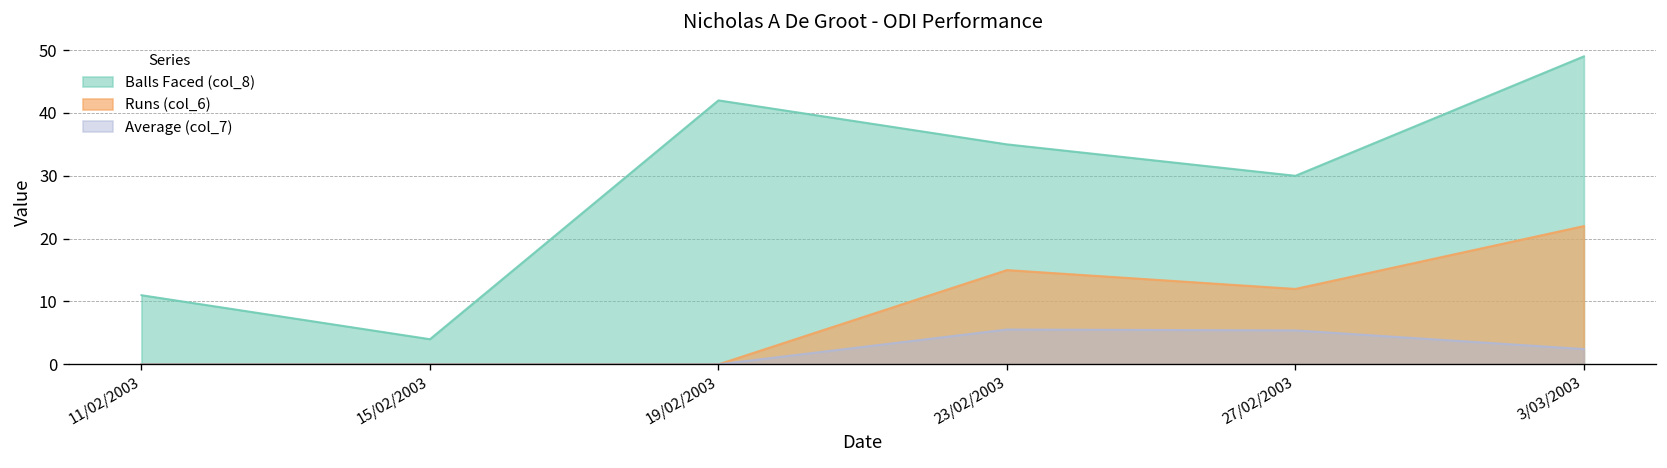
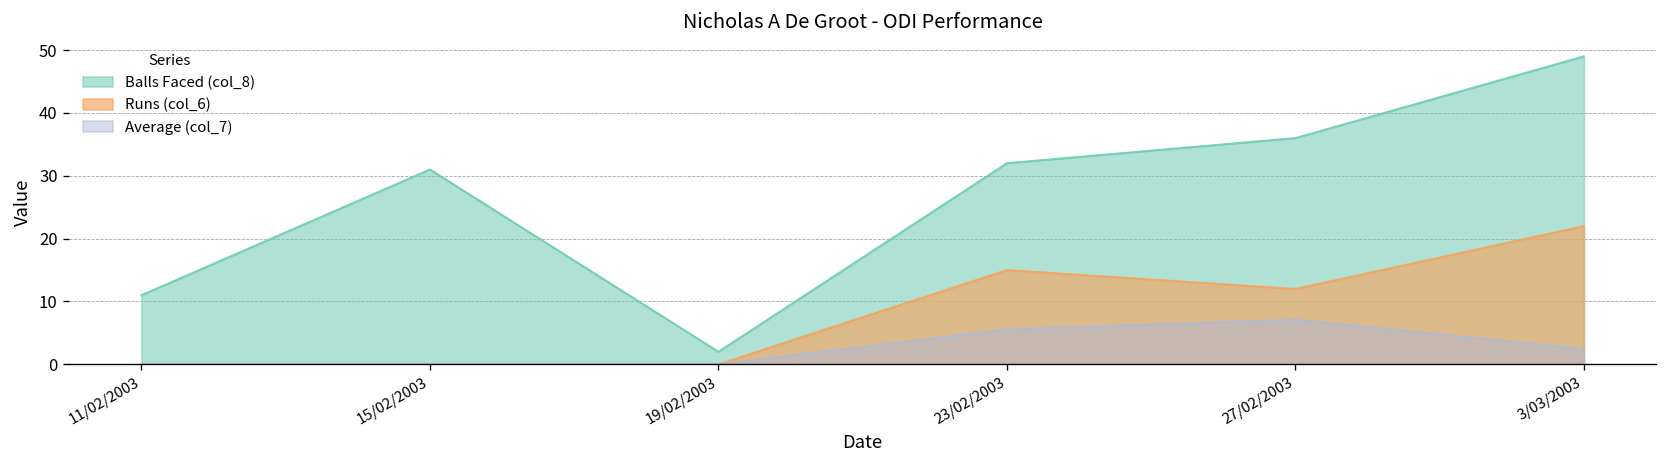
Balls Faced (col_8), 15/02/2003: 4 -> 31
Balls Faced (col_8), 19/02/2003: 42 -> 2
Balls Faced (col_8), 23/02/2003: 35 -> 32
Balls Faced (col_8), 27/02/2003: 30 -> 36
Average (col_7), 27/02/2003: 5 -> 7
